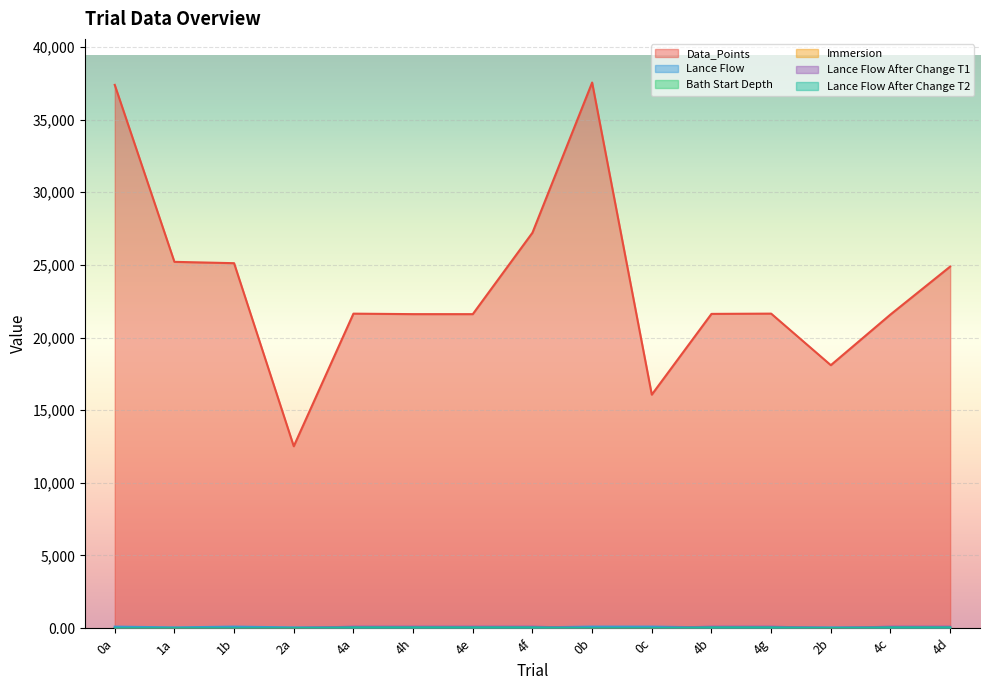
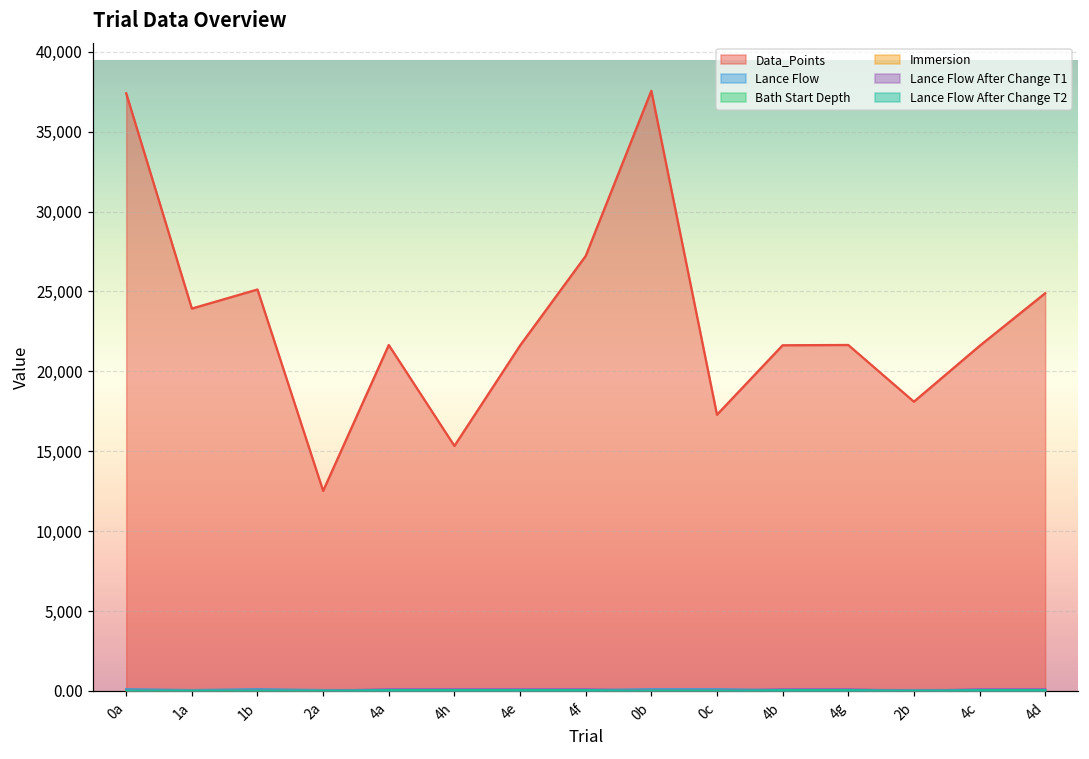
Data_Points, 1a: 25,200 -> 23,900
Data_Points, 4h: 21,600 -> 15,300
Data_Points, 0c: 16,100 -> 17,300
